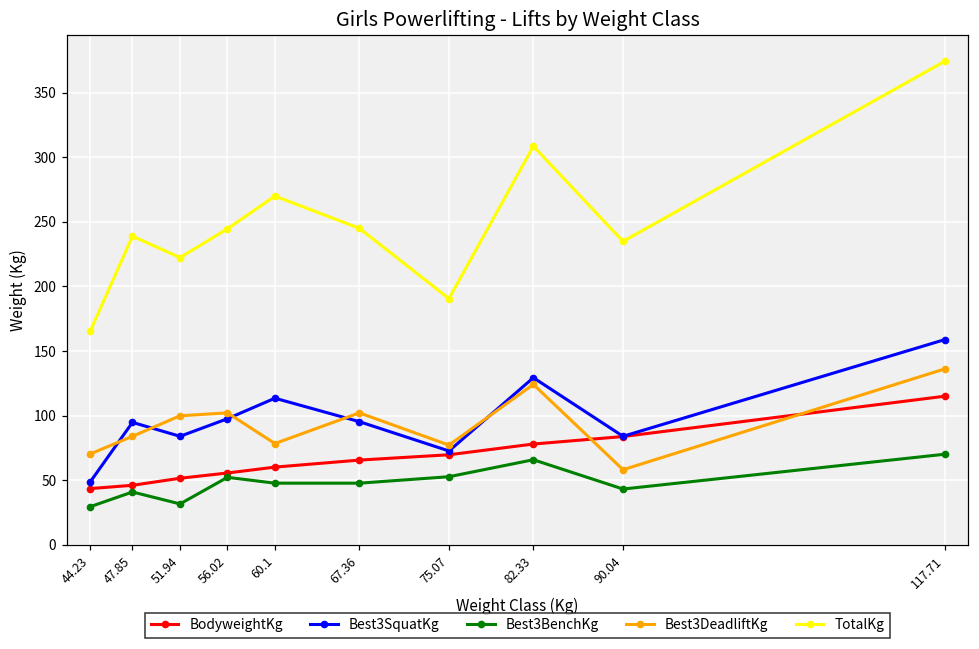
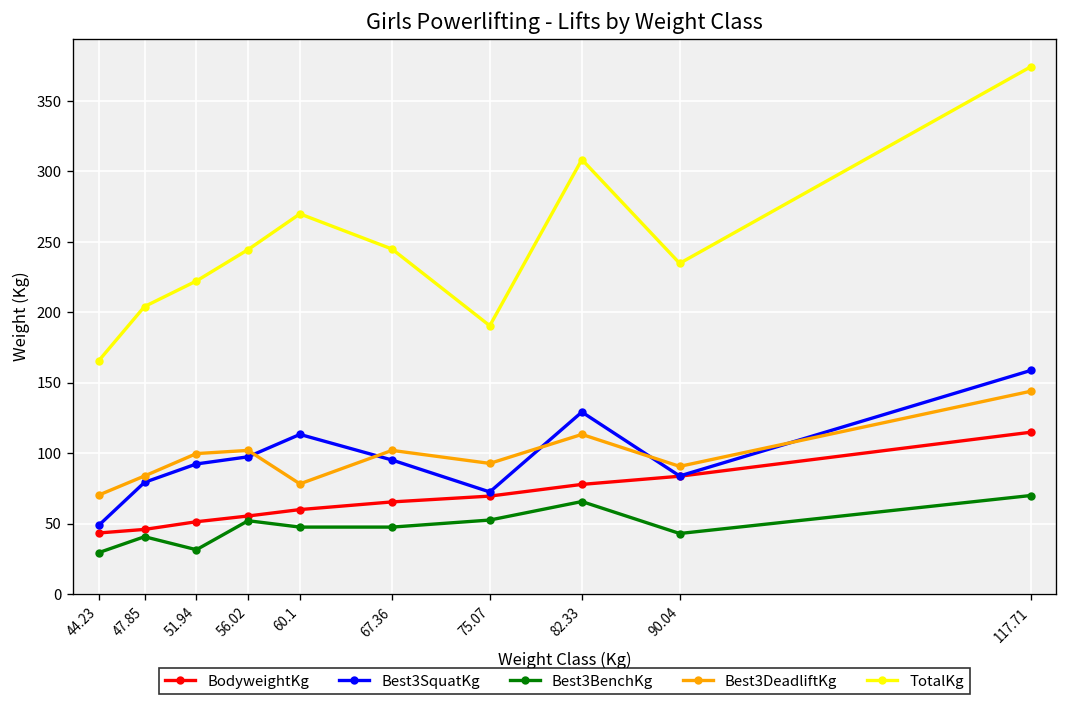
Best3SquatKg, 47.85: 95 -> 79
TotalKg, 47.85: 239 -> 204
Best3SquatKg, 51.94: 84 -> 92
Best3DeadliftKg, 75.07: 77 -> 93
Best3DeadliftKg, 82.33: 124 -> 113
Best3DeadliftKg, 90.04: 58 -> 91
Best3DeadliftKg, 117.71: 136 -> 144
